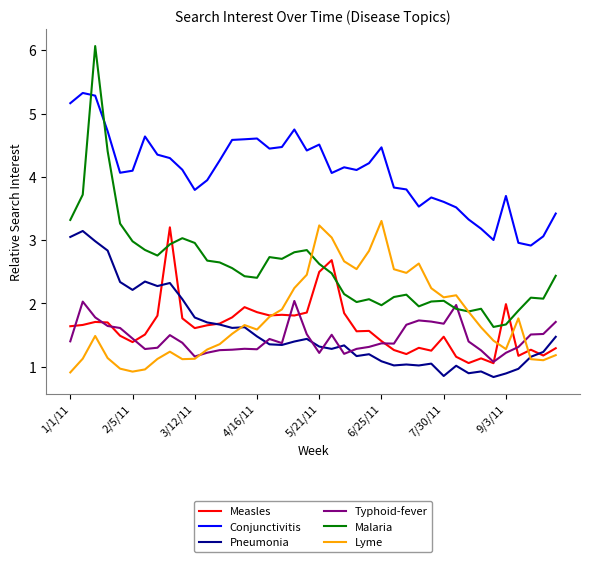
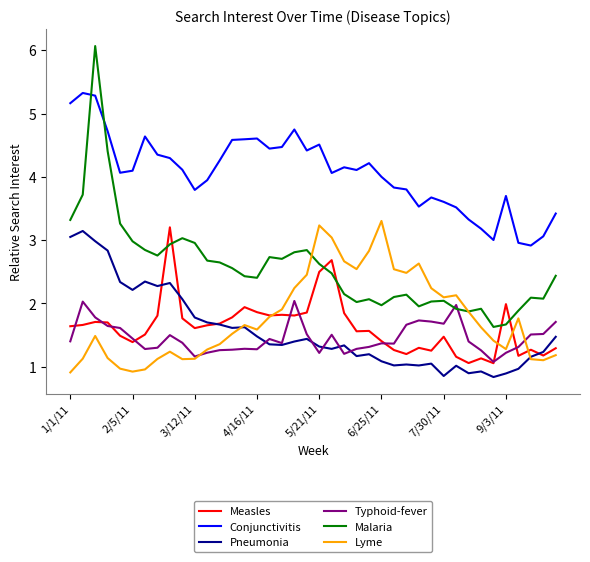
Conjunctivitis, 6/25/11: 4.5 -> 4.0
